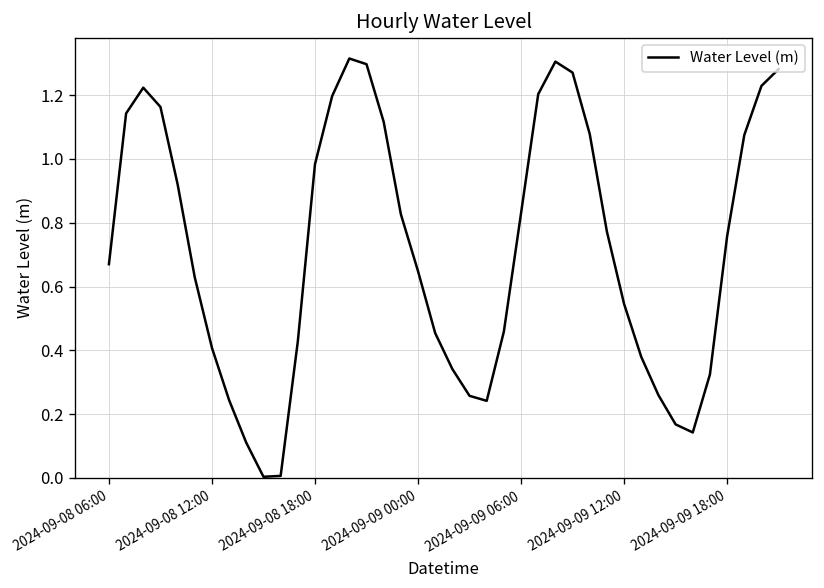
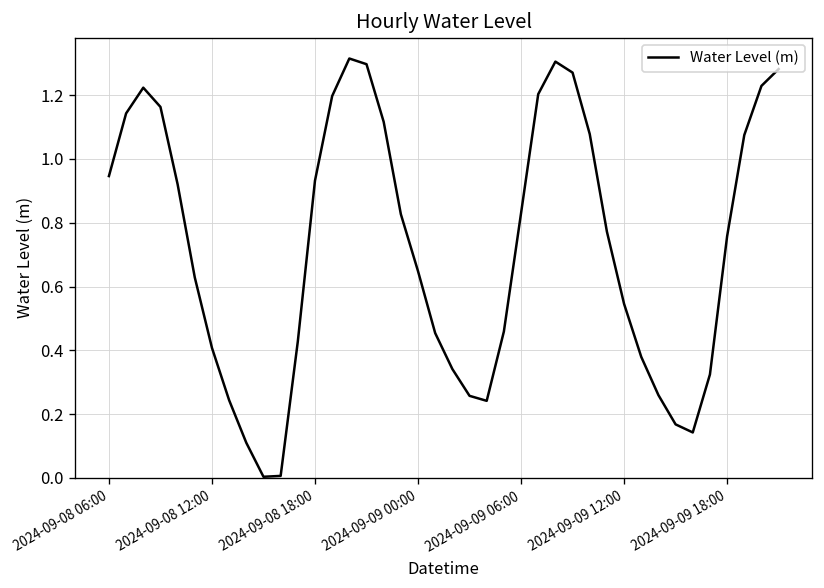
2024-09-08 06:00: 0.67 -> 0.95
2024-09-08 18:00: 0.98 -> 0.93
